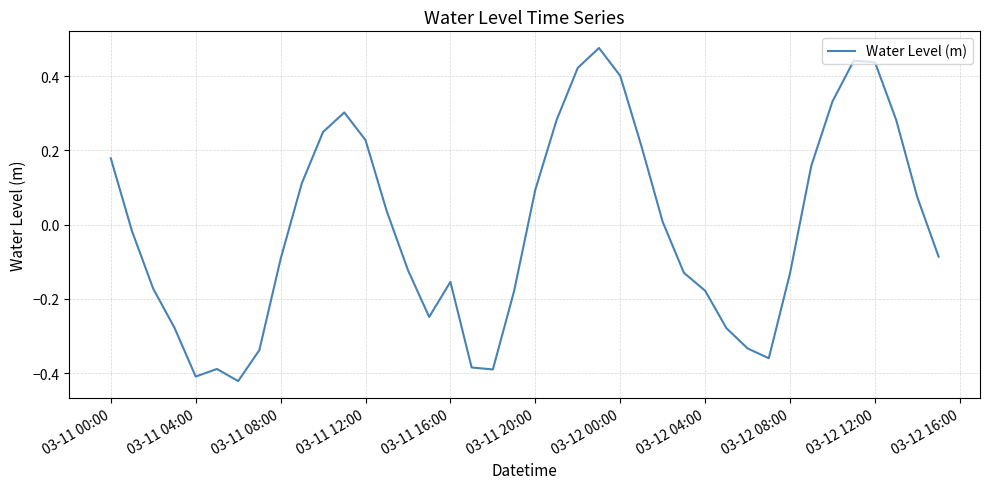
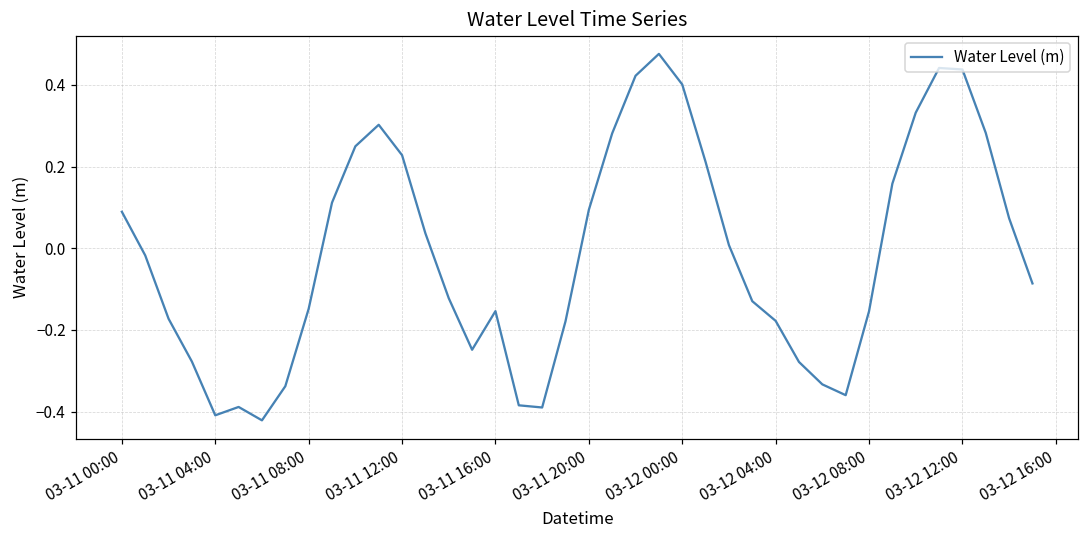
03-11 00:00: 0.18 -> 0.09
03-11 08:00: -0.09 -> -0.15
03-12 08:00: -0.13 -> -0.15
